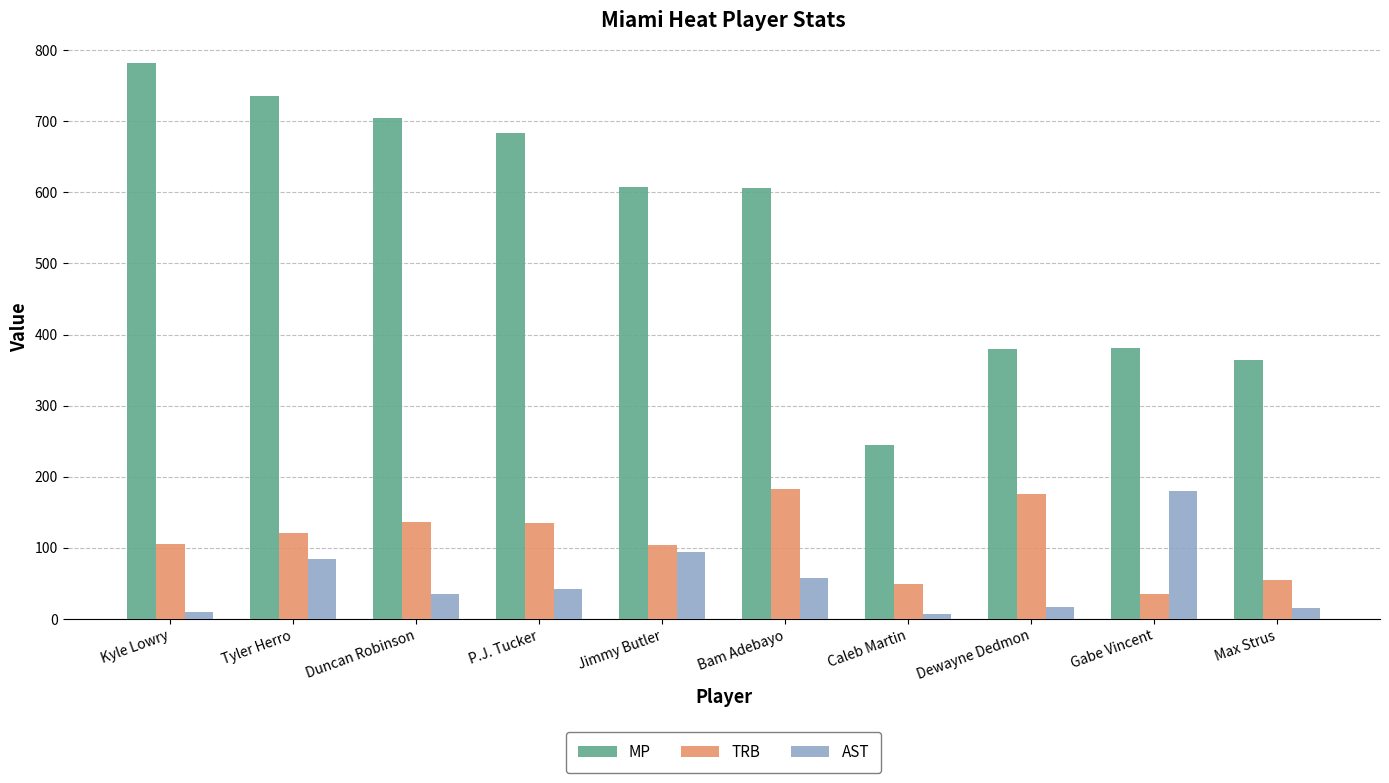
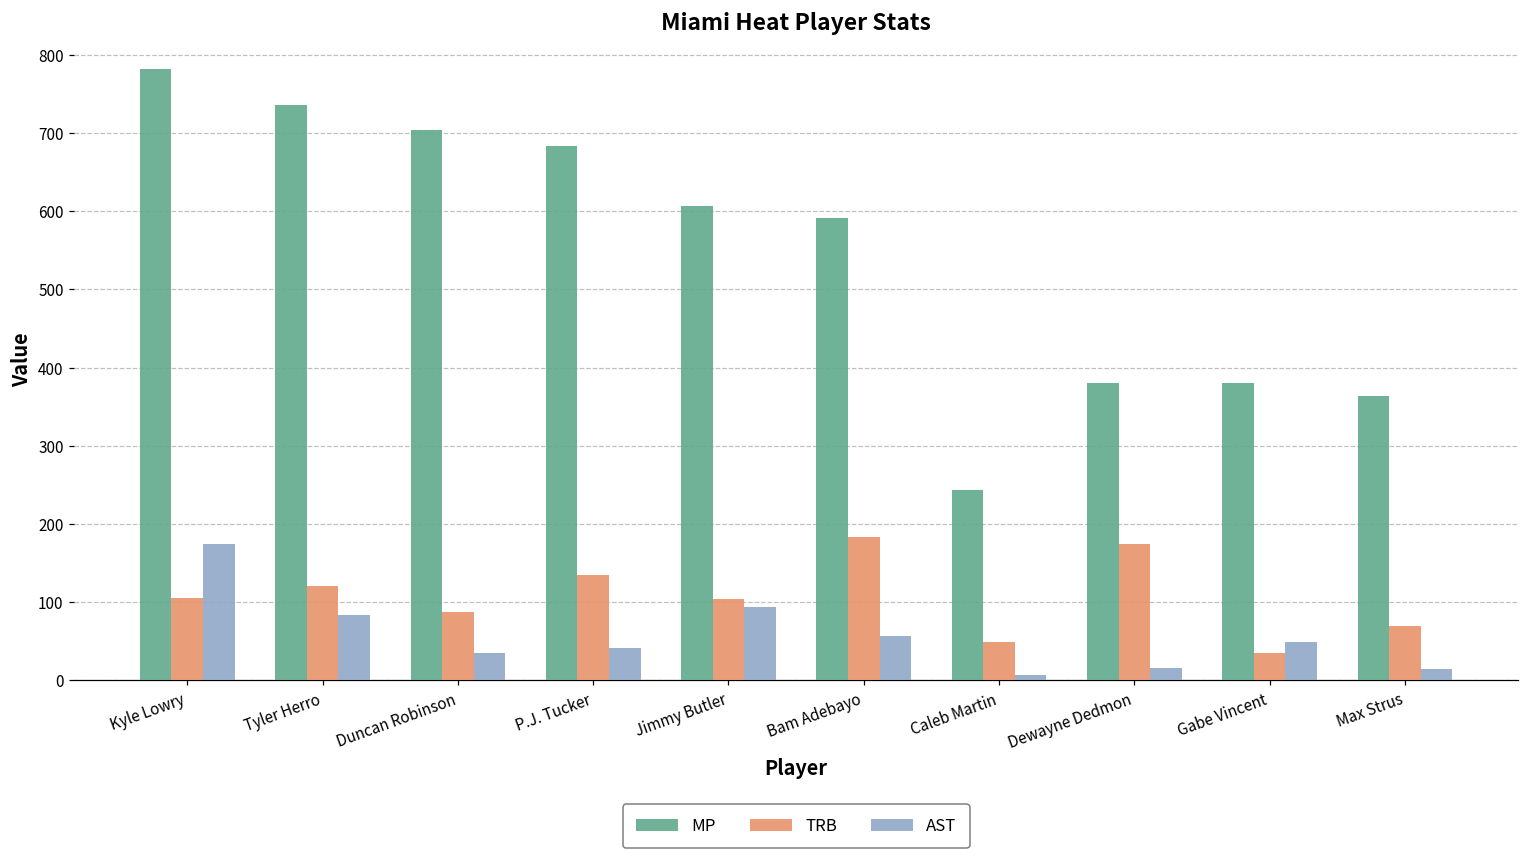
AST, Kyle Lowry: 10 -> 180
TRB, Duncan Robinson: 140 -> 90
MP, Bam Adebayo: 610 -> 590
AST, Gabe Vincent: 180 -> 50
TRB, Max Strus: 60 -> 70
